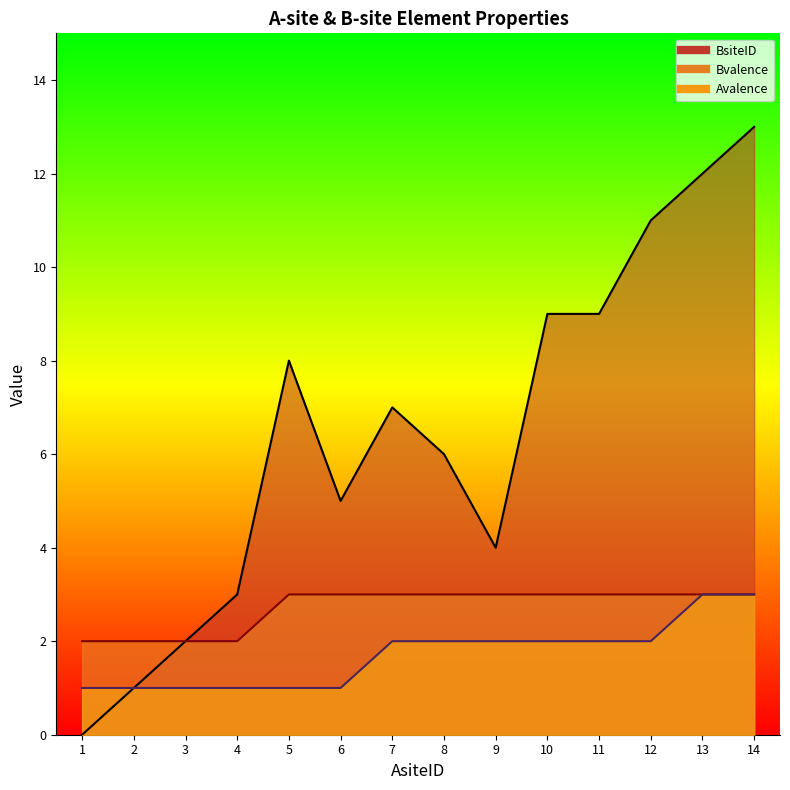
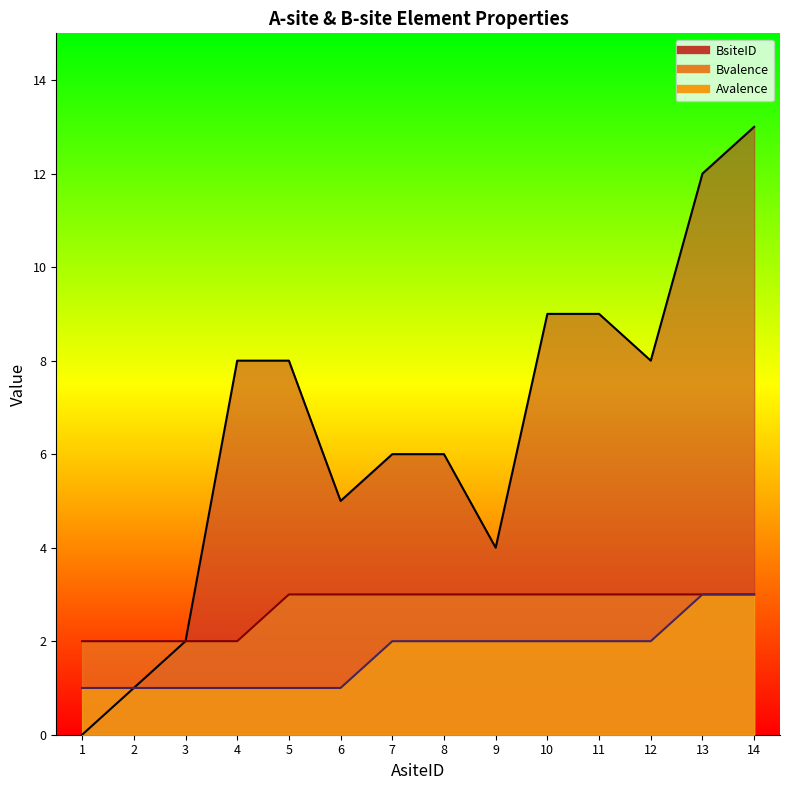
BsiteID, 4: 3 -> 8
BsiteID, 7: 7 -> 6
BsiteID, 12: 11 -> 8
